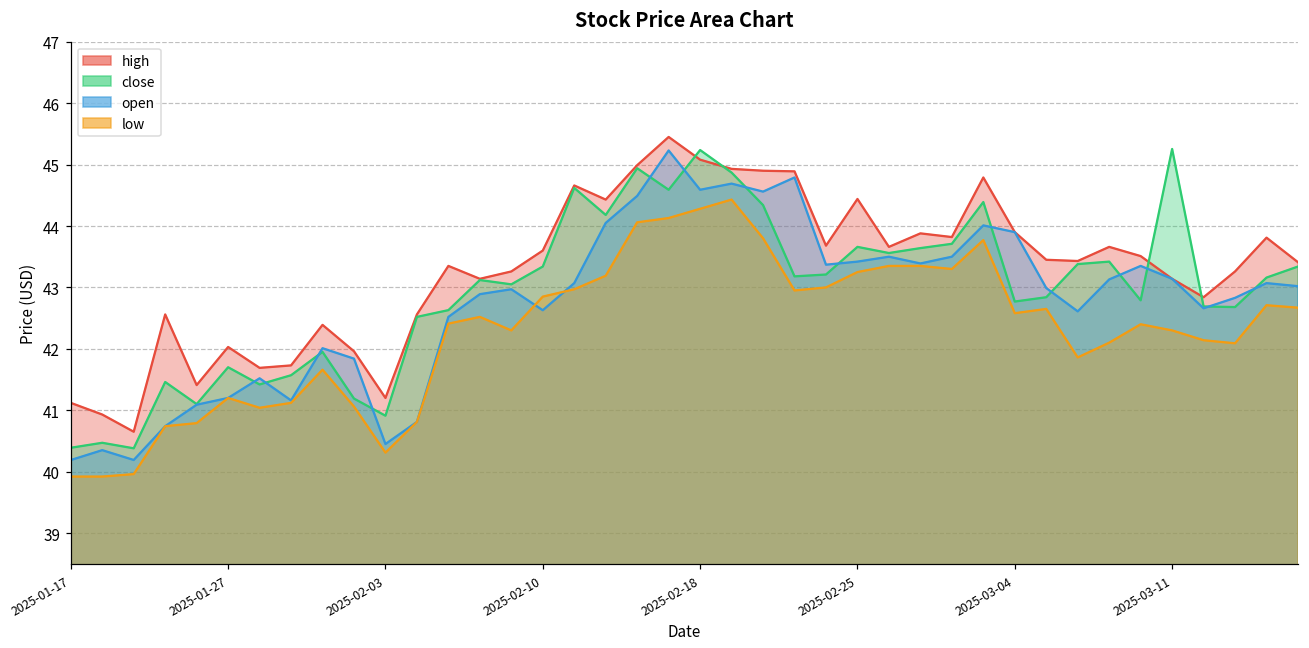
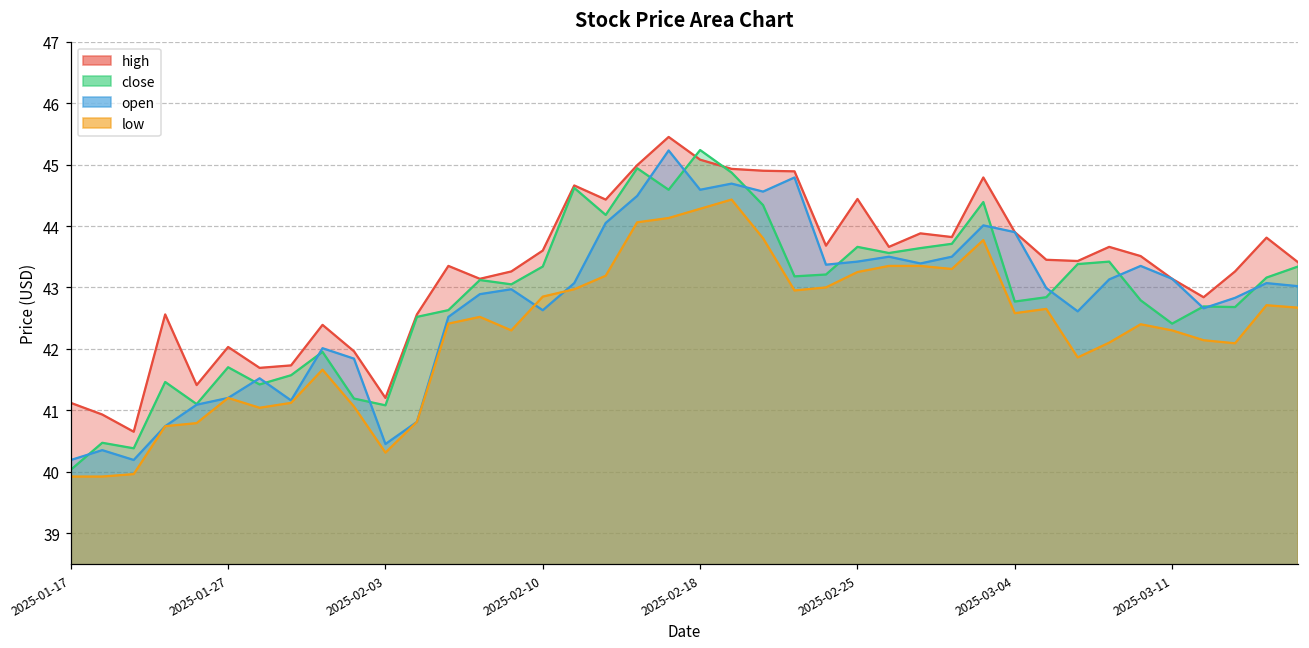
close, 2025-01-17: 40.4 -> 40.0
close, 2025-02-03: 40.9 -> 41.1
close, 2025-03-11: 45.3 -> 42.4
